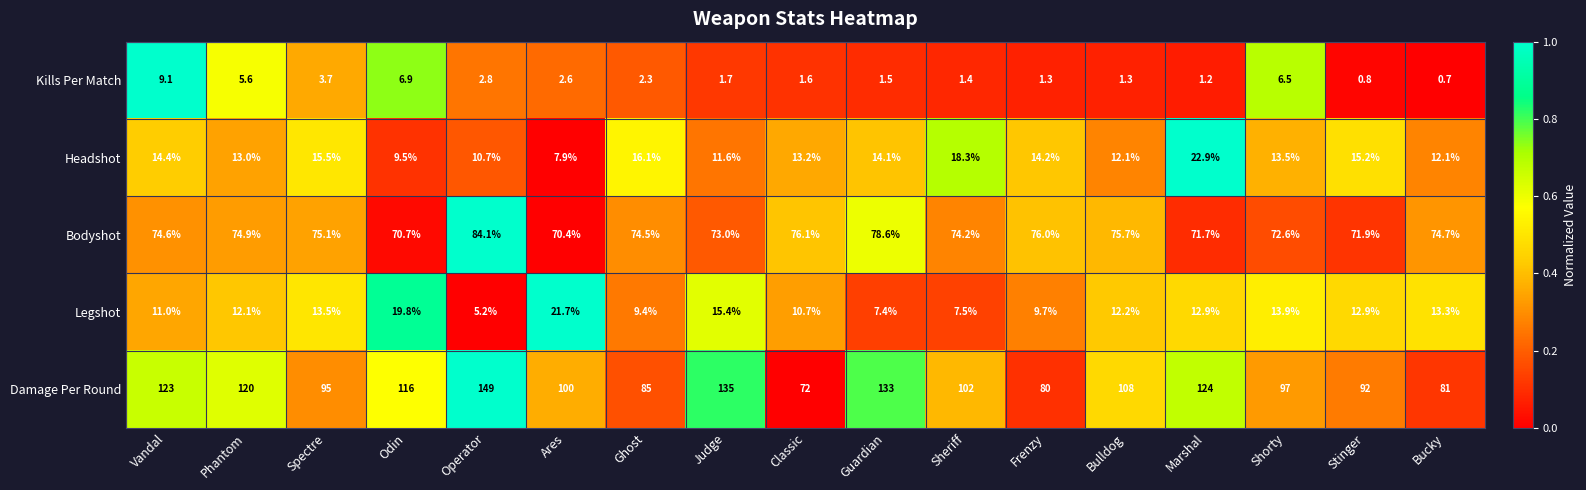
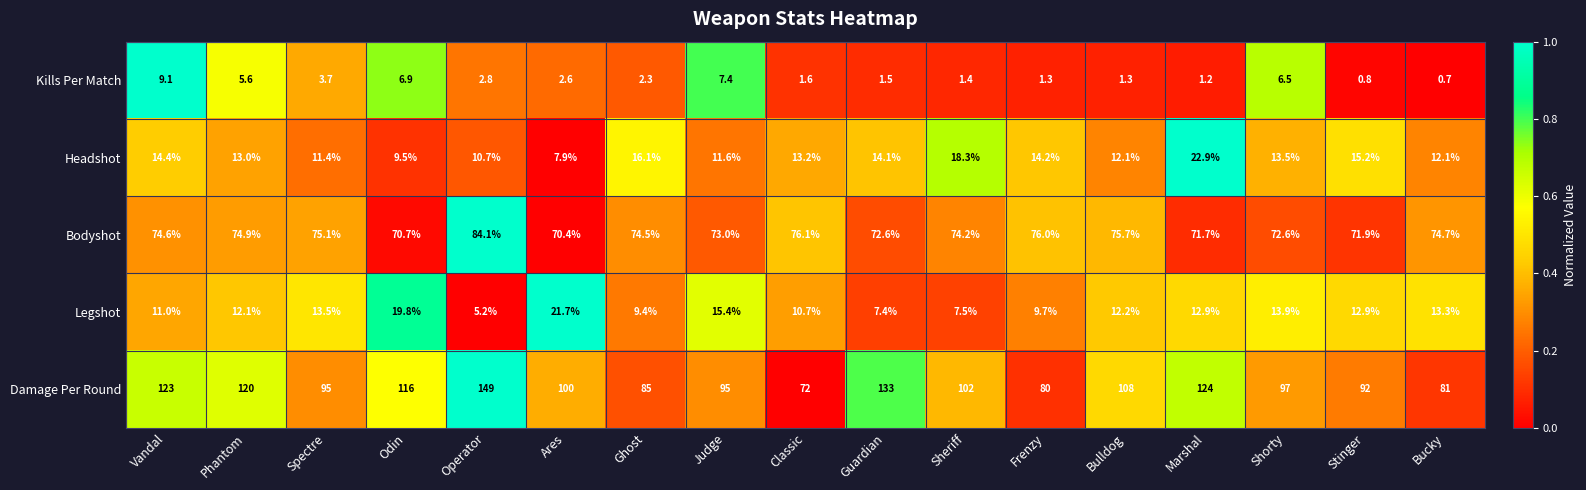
Kills Per Match, Judge: 1.7 -> 7.4
Headshot, Spectre: 15.5% -> 11.4%
Bodyshot, Guardian: 78.6% -> 72.6%
Damage Per Round, Judge: 135 -> 95
